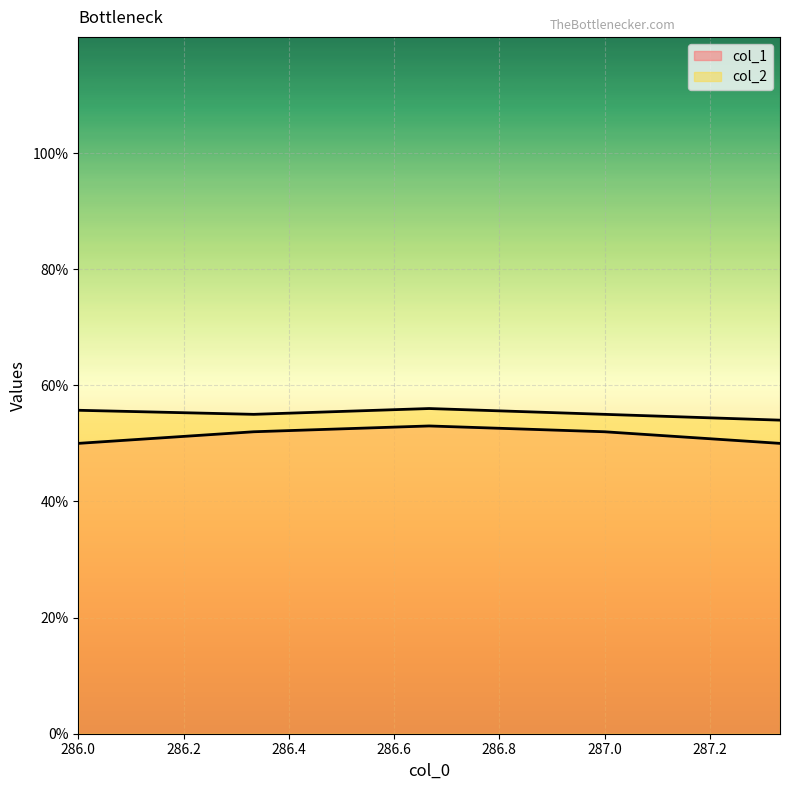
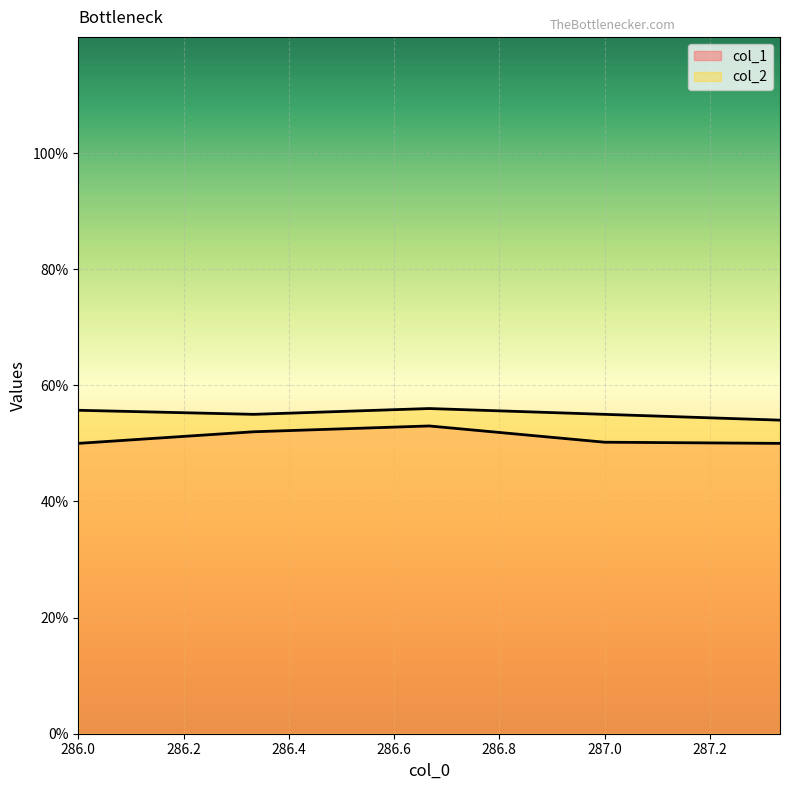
col_1, 287.0: 52% -> 50%
